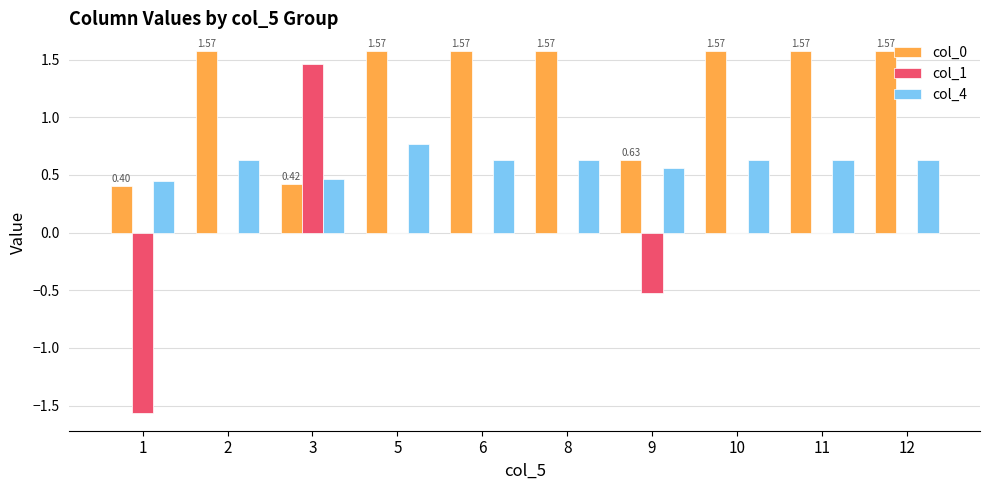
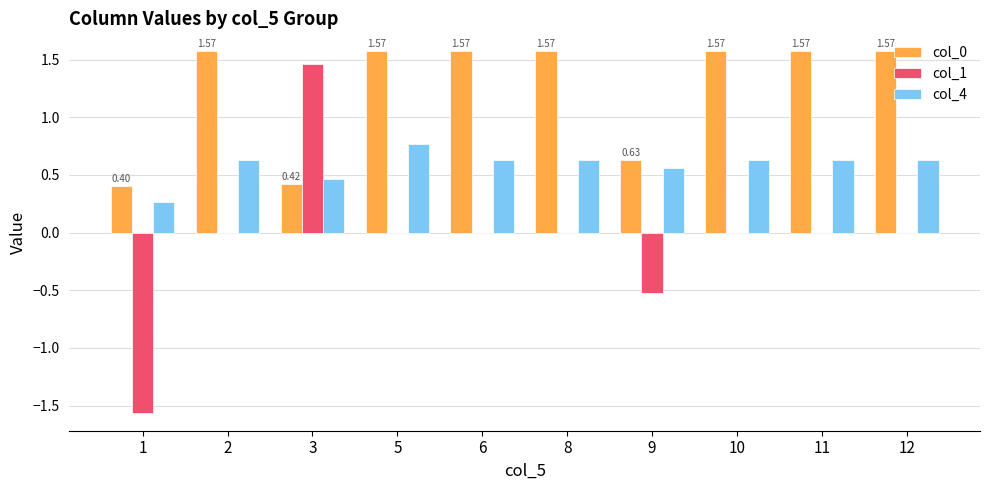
col_4, 1: 0.45 -> 0.27
